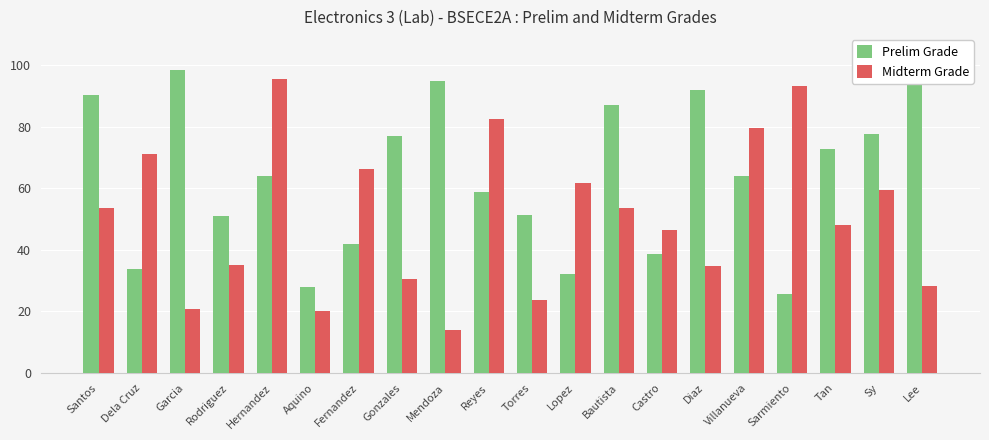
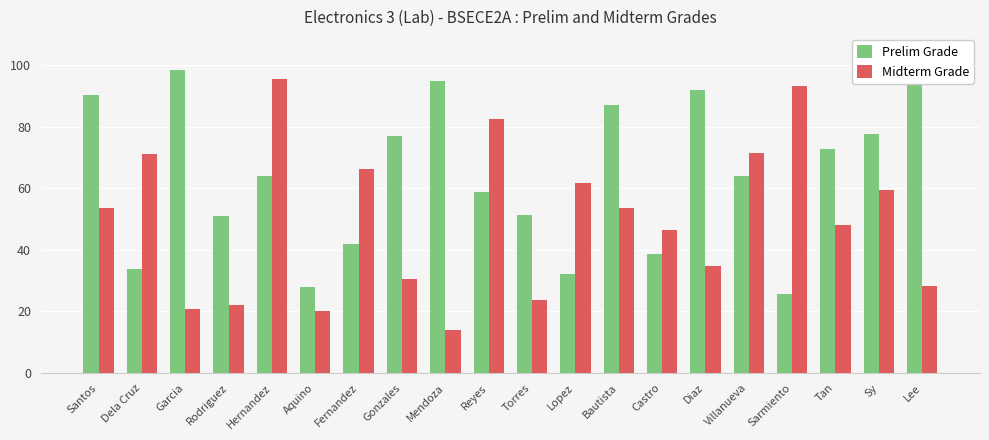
Midterm Grade, Rodriguez: 35 -> 22
Midterm Grade, Villanueva: 80 -> 71
